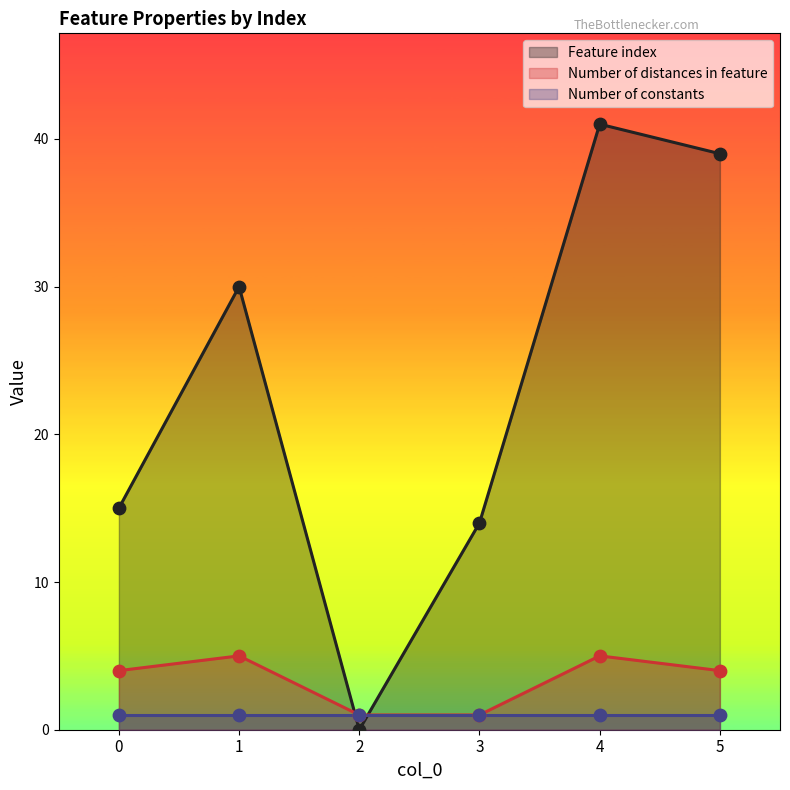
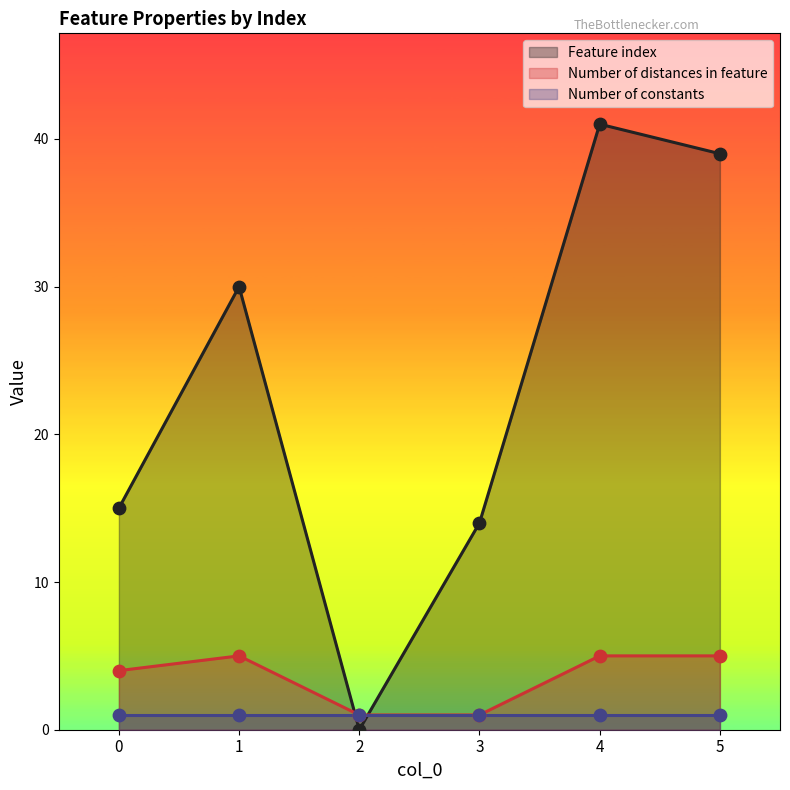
Number of distances in feature, 5: 4 -> 5
